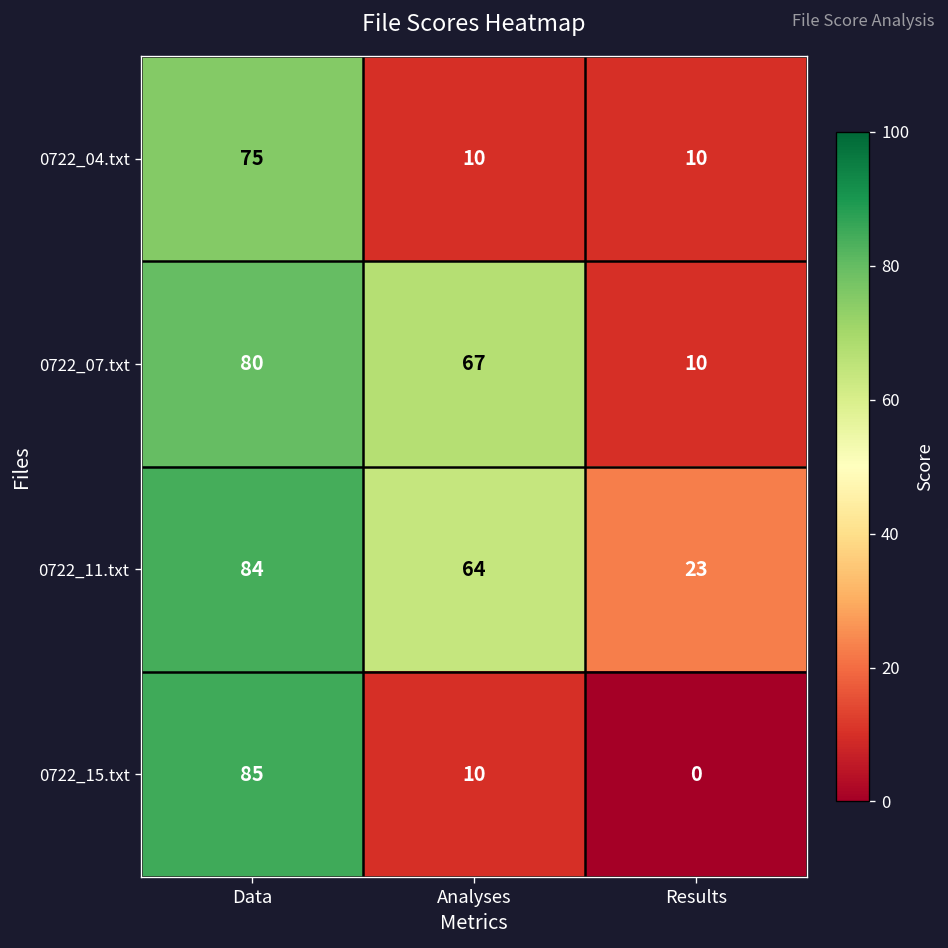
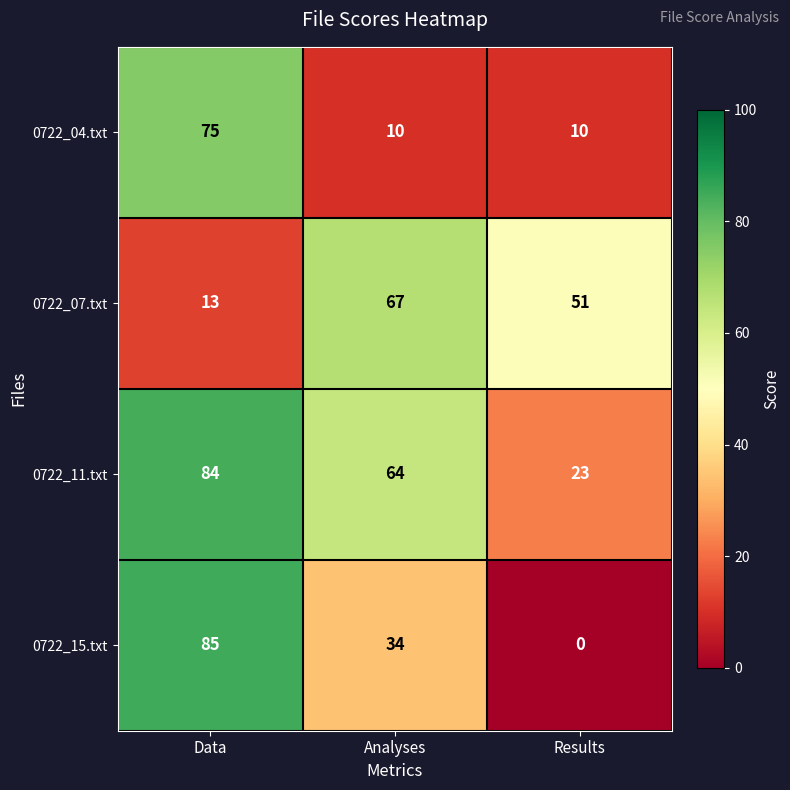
0722_07.txt, Data: 80 -> 13
0722_07.txt, Results: 10 -> 51
0722_15.txt, Analyses: 10 -> 34
